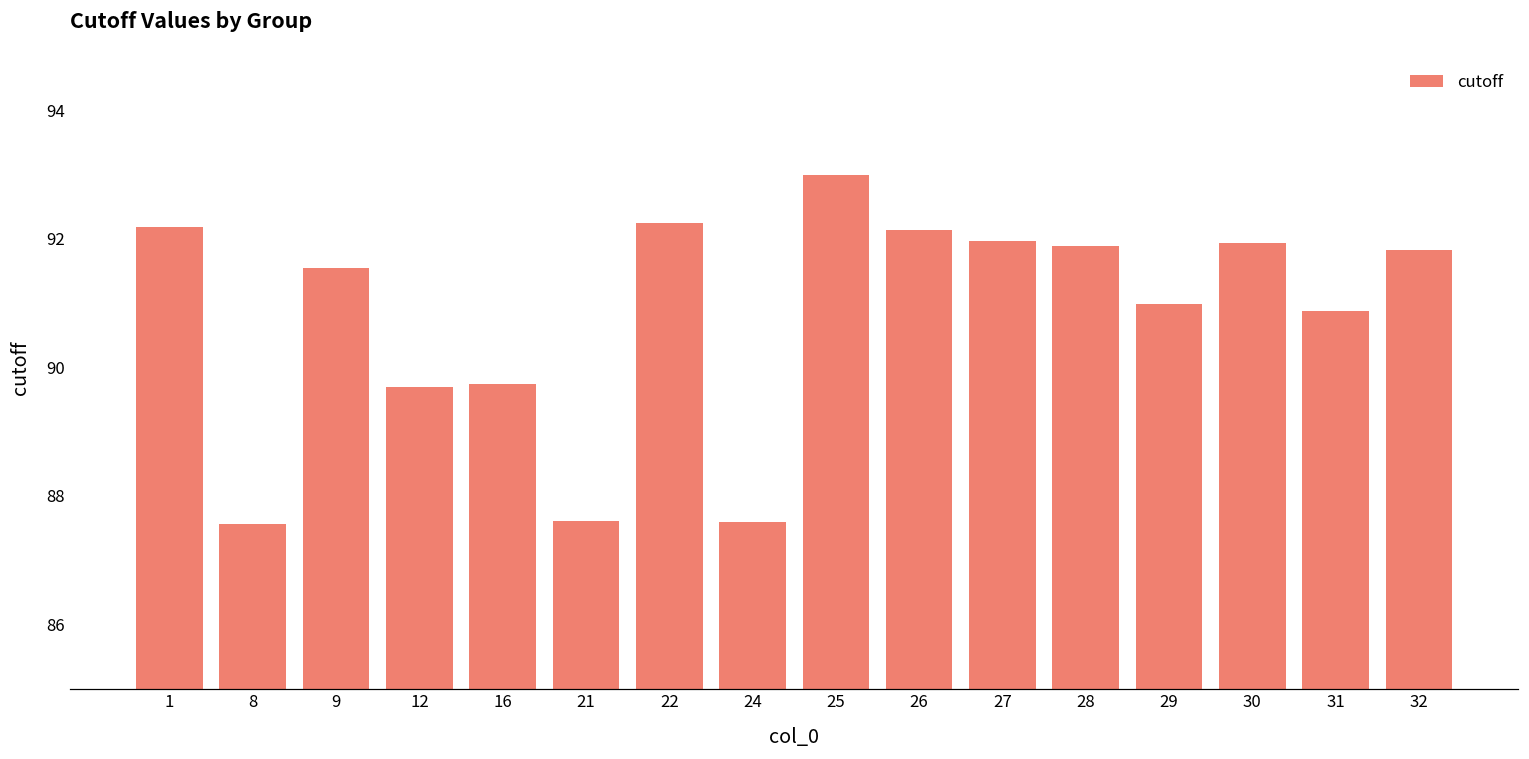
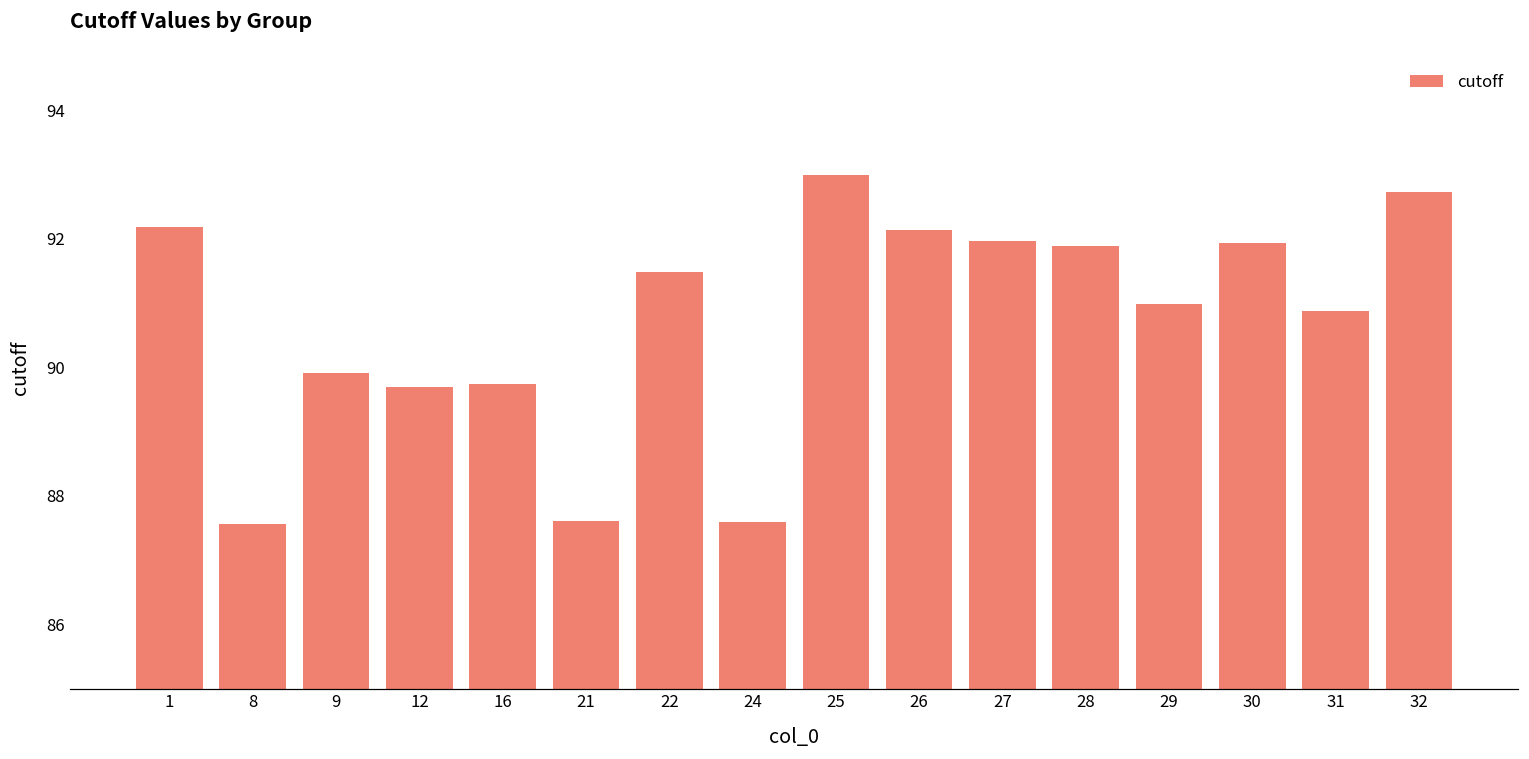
9: 91.5 -> 89.9
22: 92.2 -> 91.5
32: 91.8 -> 92.7
